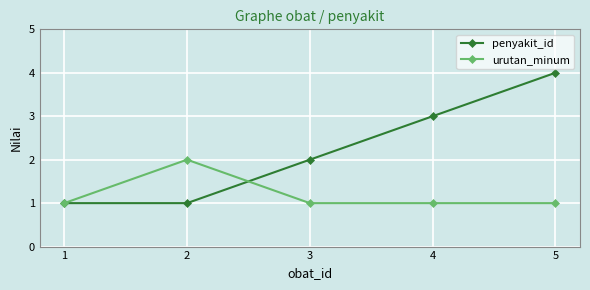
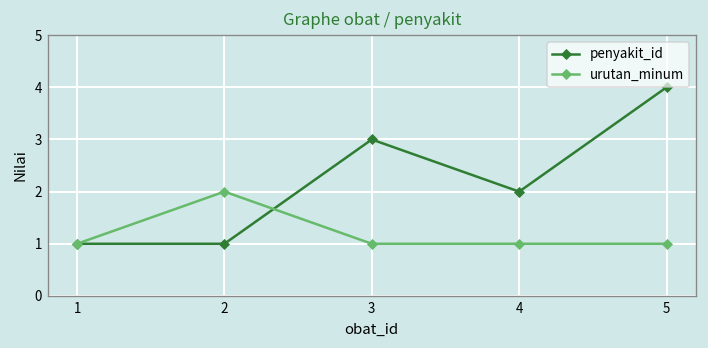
penyakit_id, 3: 2 -> 3
penyakit_id, 4: 3 -> 2
